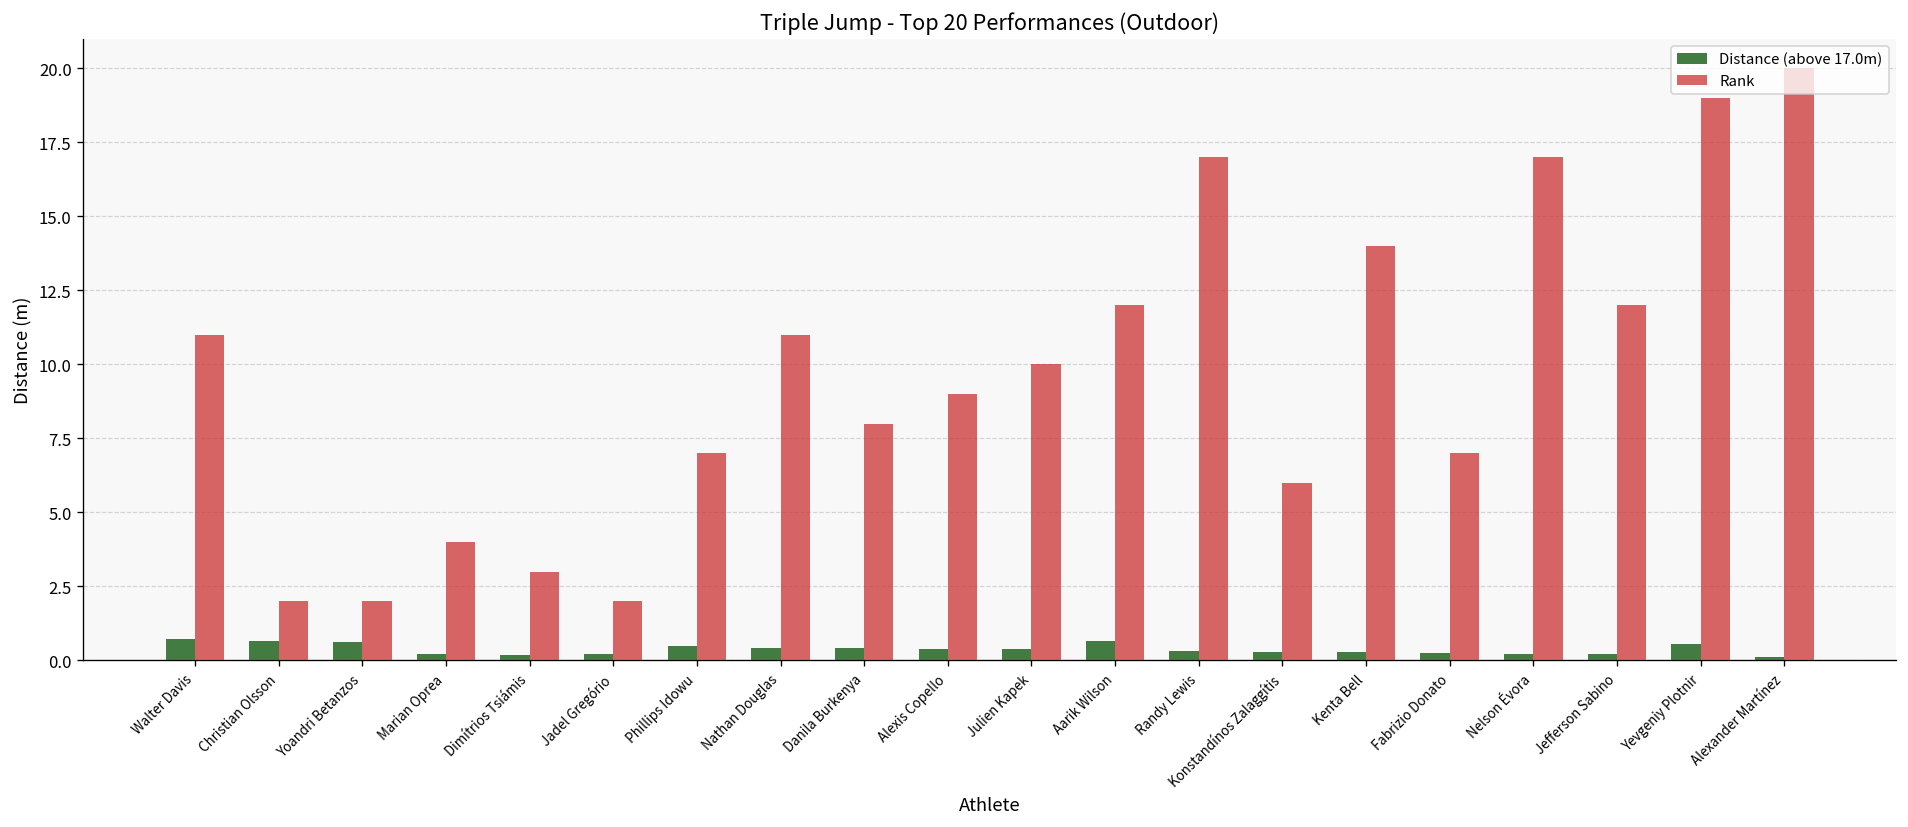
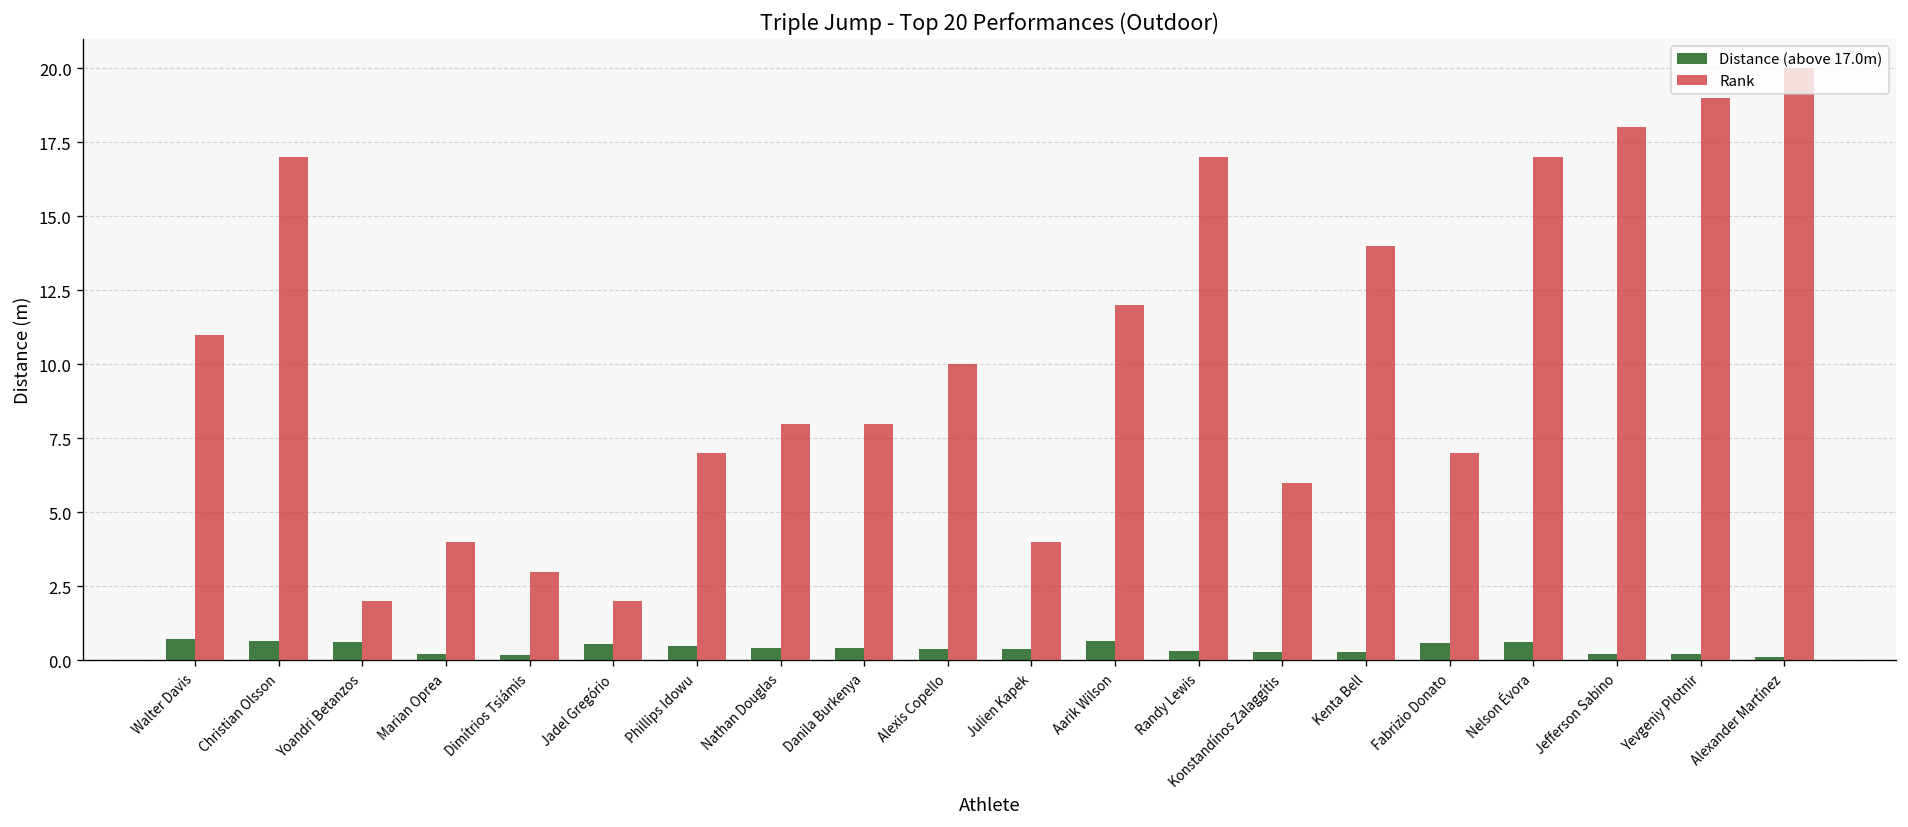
Rank, Christian Olsson: 2 -> 17
Distance (above 17.0m), Jadel Gregório: 0.2 -> 0.5
Rank, Nathan Douglas: 11 -> 8
Rank, Alexis Copello: 9 -> 10
Rank, Julien Kapek: 10 -> 4
Distance (above 17.0m), Fabrizio Donato: 0.2 -> 0.6
Distance (above 17.0m), Nelson Évora: 0.2 -> 0.6
Rank, Jefferson Sabino: 12 -> 18
Distance (above 17.0m), Yevgeniy Plotnir: 0.6 -> 0.2
